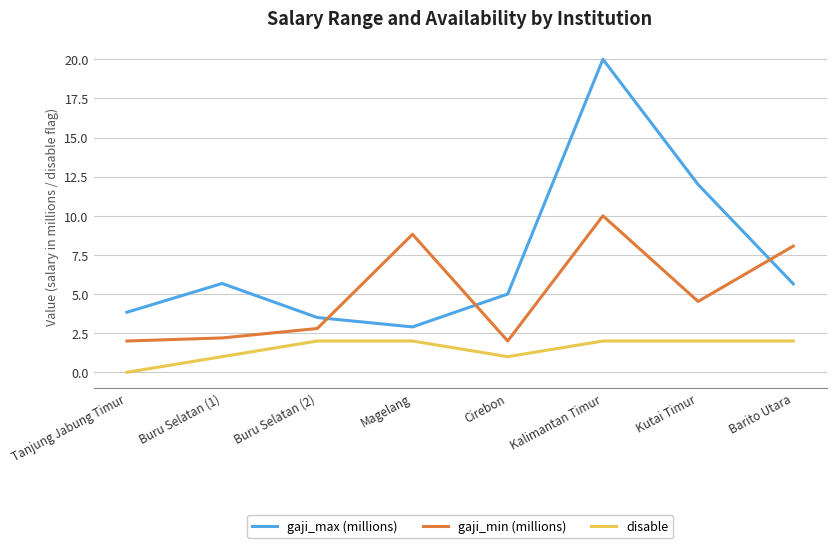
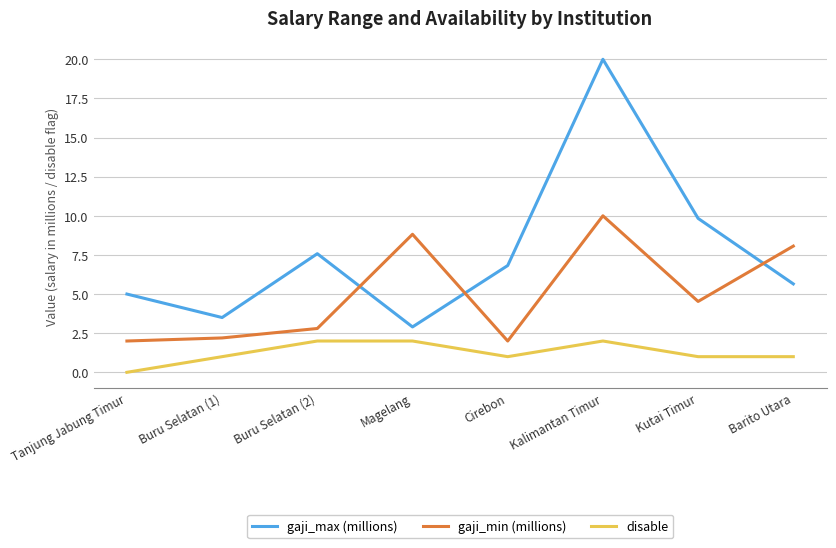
gaji_max (millions), Tanjung Jabung Timur: 3.8 -> 5.0
gaji_max (millions), Buru Selatan (1): 5.7 -> 3.5
gaji_max (millions), Buru Selatan (2): 3.5 -> 7.6
gaji_max (millions), Cirebon: 5.0 -> 6.8
gaji_max (millions), Kutai Timur: 12.0 -> 9.8
disable, Kutai Timur: 2 -> 1
disable, Barito Utara: 2 -> 1
